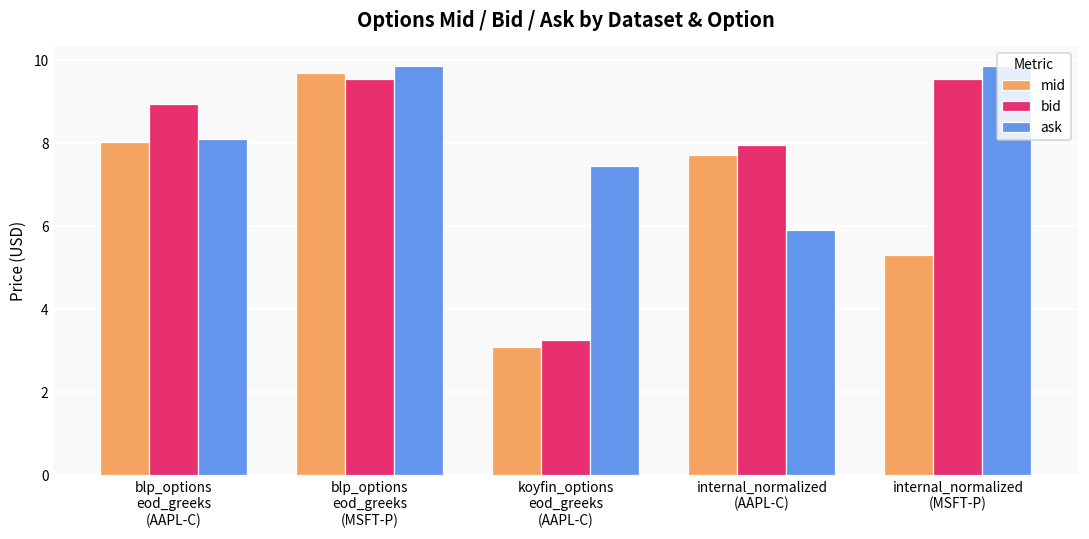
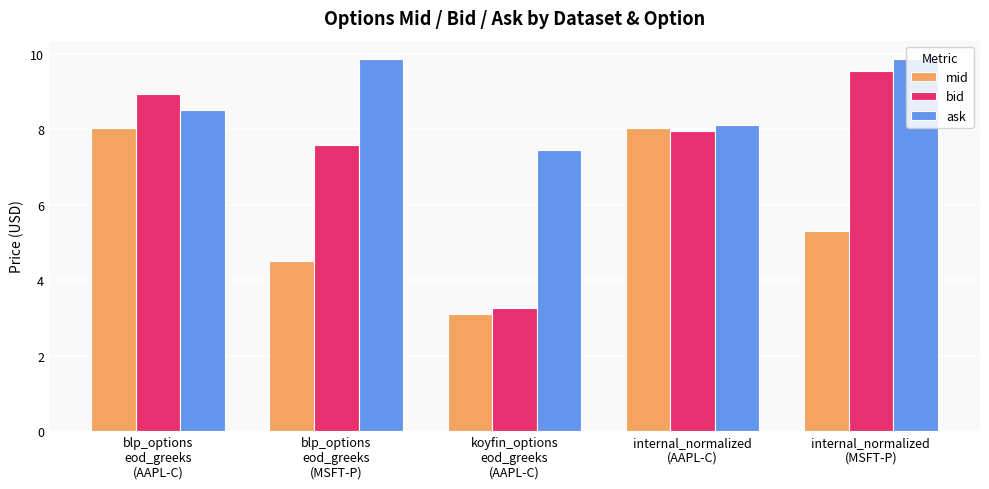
ask, blp_options eod_greeks (AAPL-C): 8.1 -> 8.5
mid, blp_options eod_greeks (MSFT-P): 9.7 -> 4.5
bid, blp_options eod_greeks (MSFT-P): 9.6 -> 7.6
mid, internal_normalized (AAPL-C): 7.7 -> 8.0
ask, internal_normalized (AAPL-C): 5.9 -> 8.1
